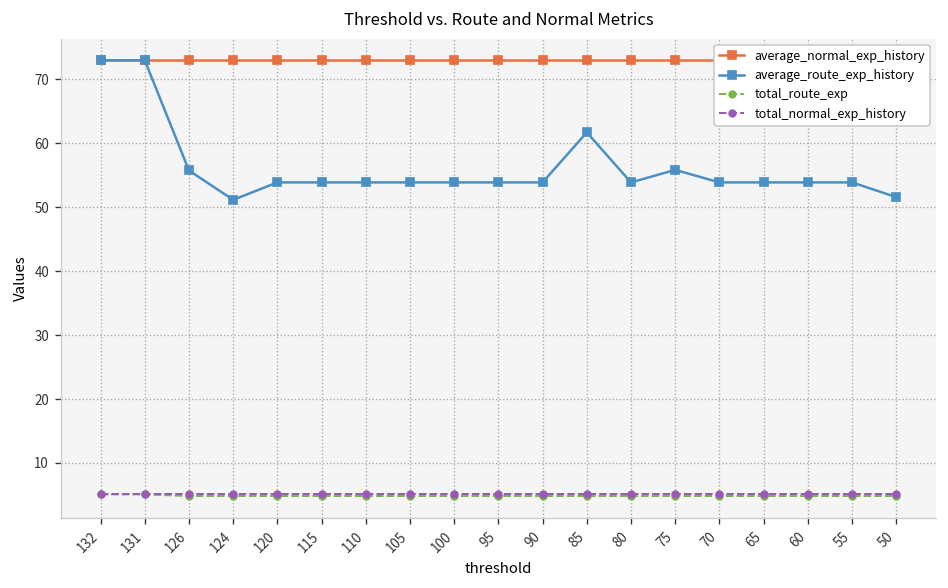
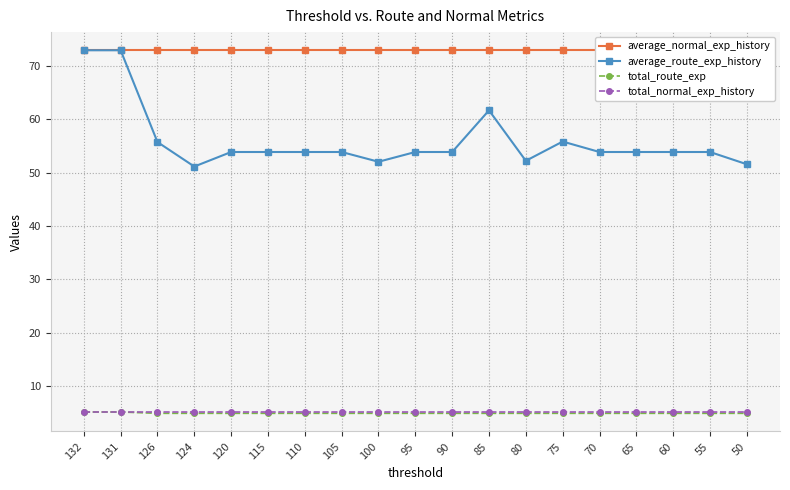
average_route_exp_history, 100: 54 -> 52
average_route_exp_history, 80: 54 -> 52
